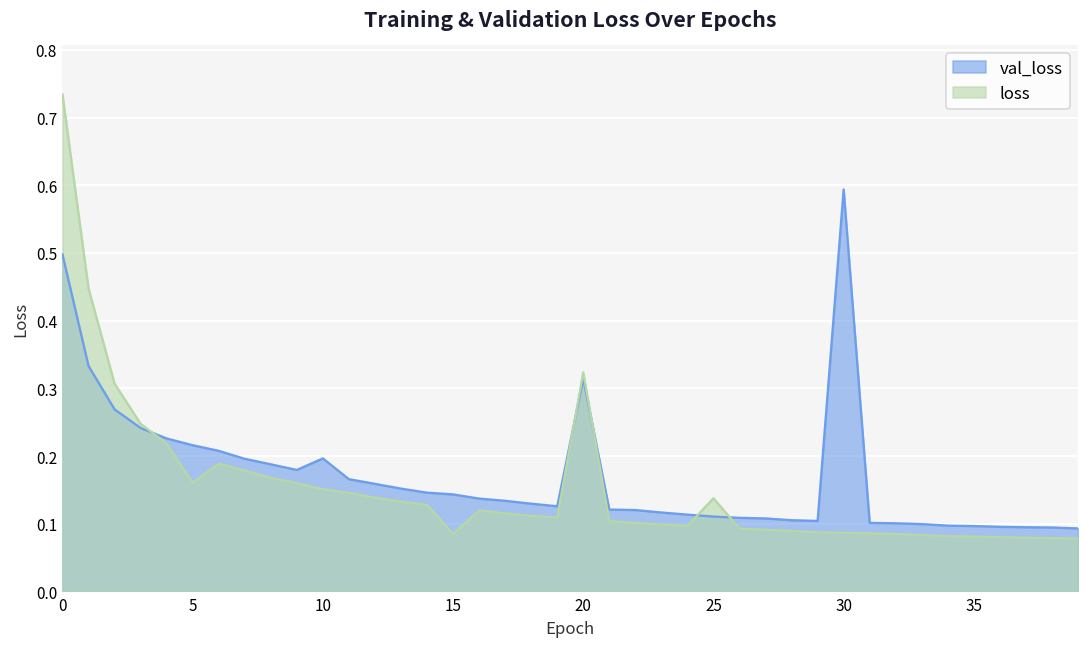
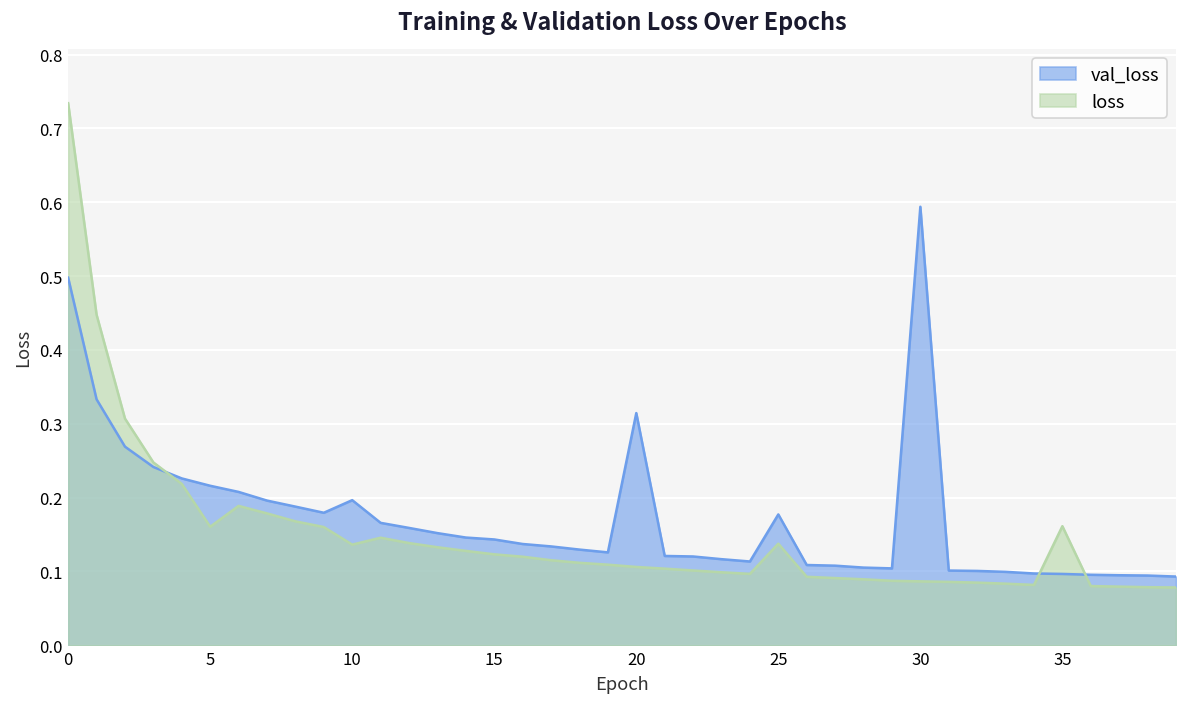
loss, 10: 0.15 -> 0.14
loss, 15: 0.08 -> 0.12
loss, 20: 0.32 -> 0.11
val_loss, 25: 0.11 -> 0.18
loss, 35: 0.08 -> 0.16
